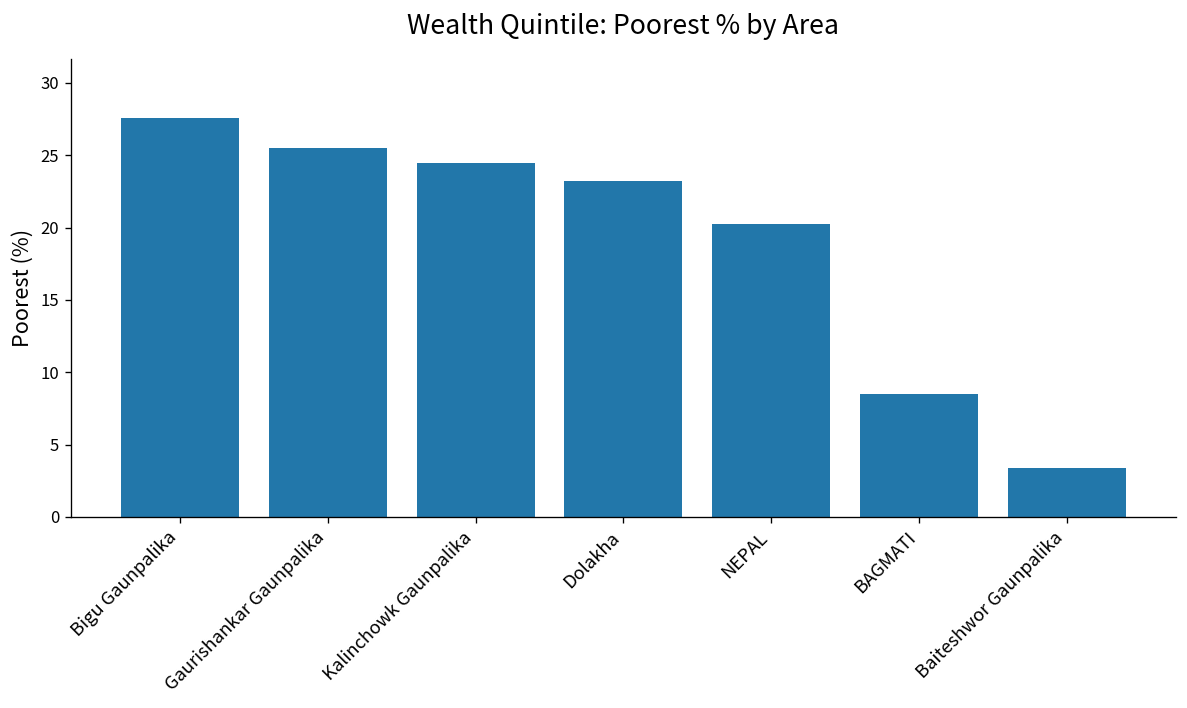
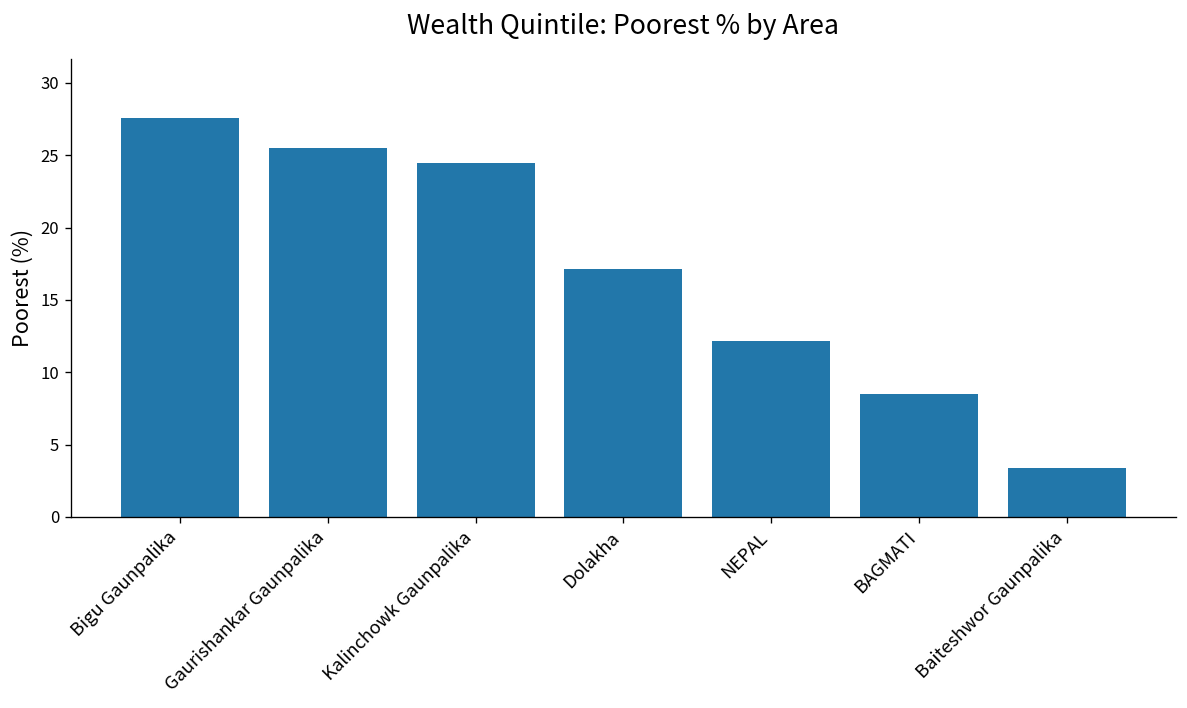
Dolakha: 23.2 -> 17.1
NEPAL: 20.3 -> 12.2
